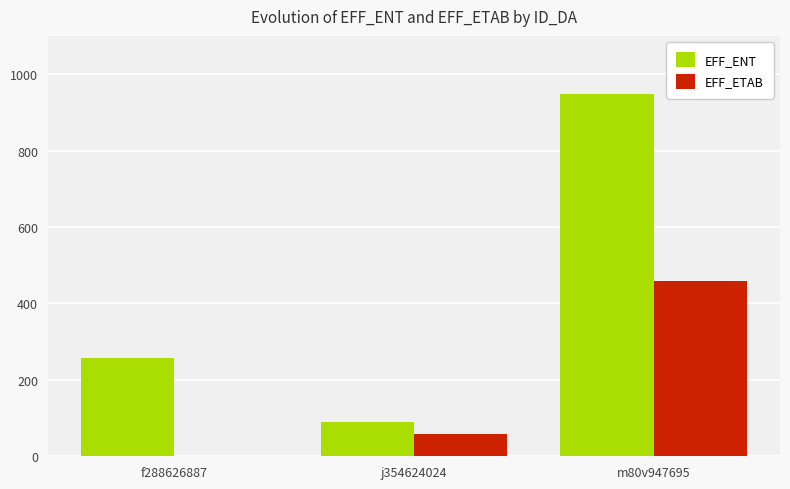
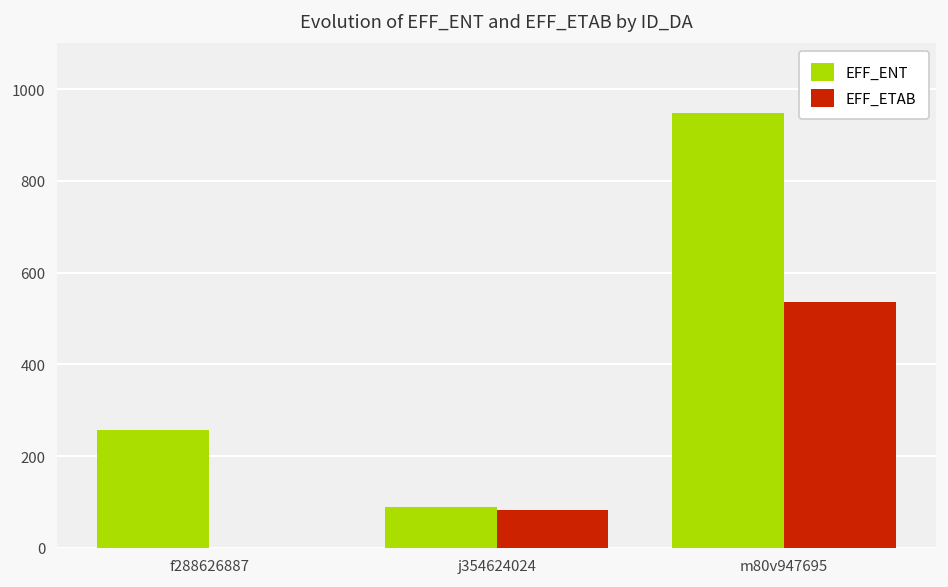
EFF_ETAB, j354624024: 60 -> 80
EFF_ETAB, m80v947695: 460 -> 540
